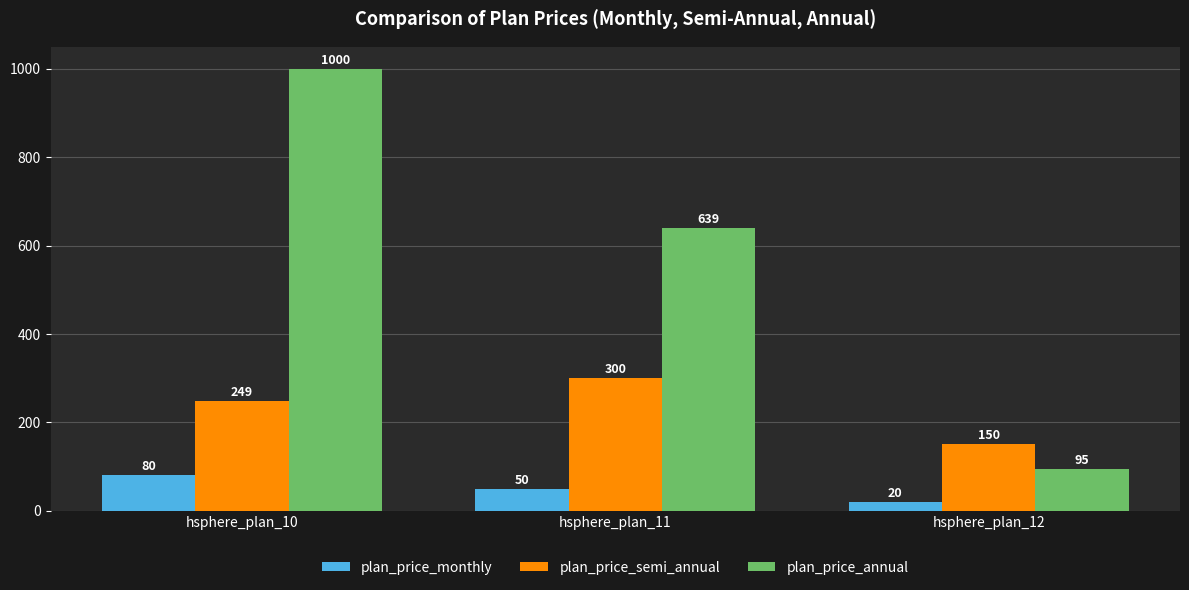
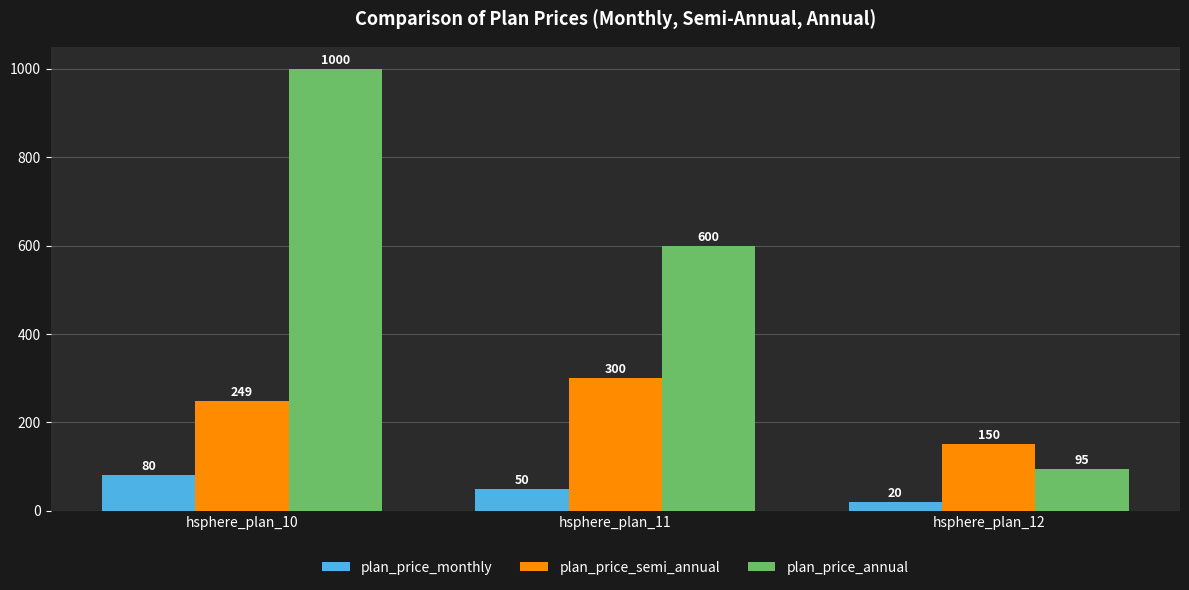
plan_price_annual, hsphere_plan_11: 639 -> 600
